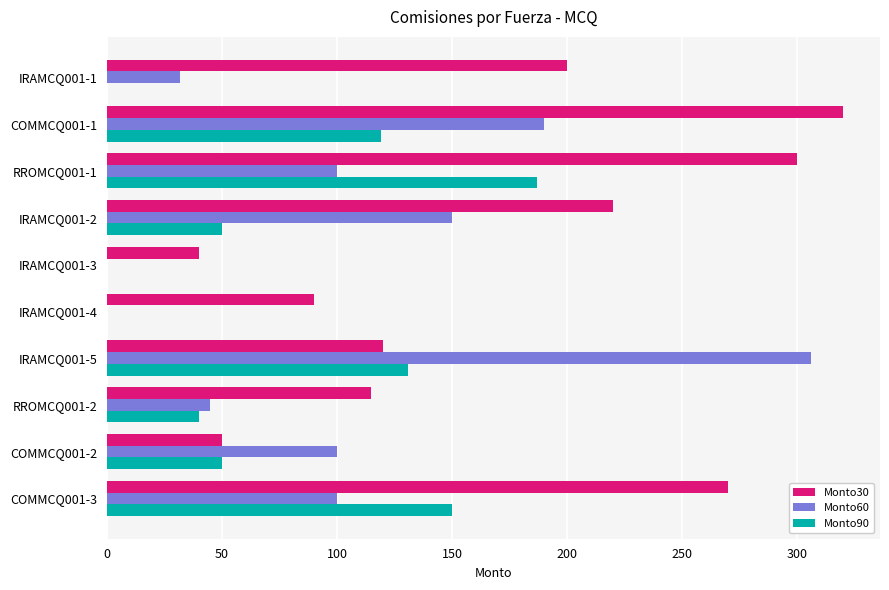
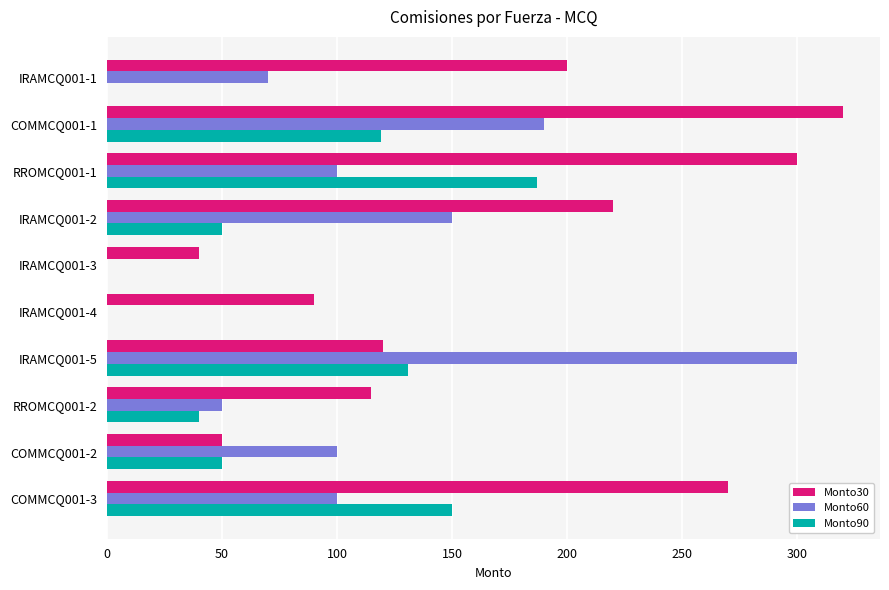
Monto60, IRAMCQ001-1: 32 -> 70
Monto60, IRAMCQ001-5: 306 -> 300
Monto60, RROMCQ001-2: 45 -> 50
